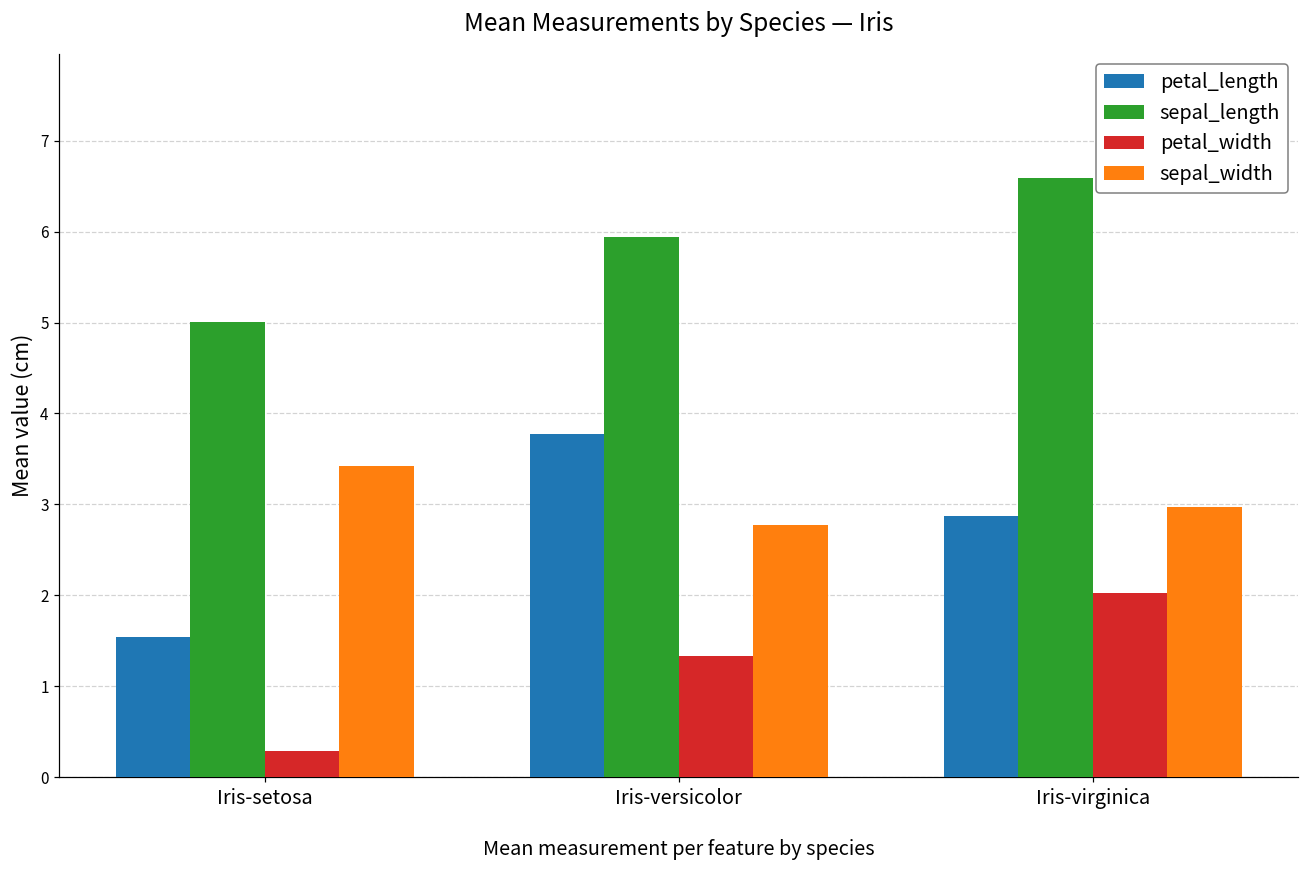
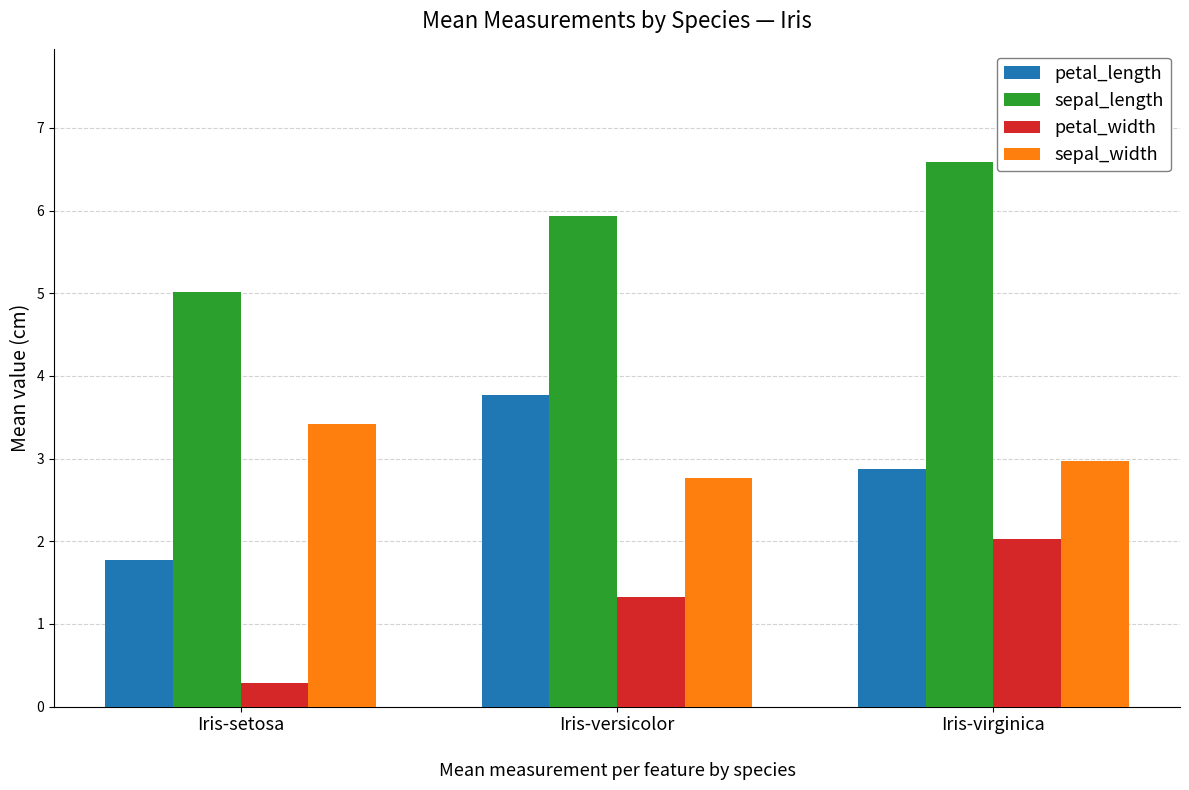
petal_length, Iris-setosa: 1.5 -> 1.8
